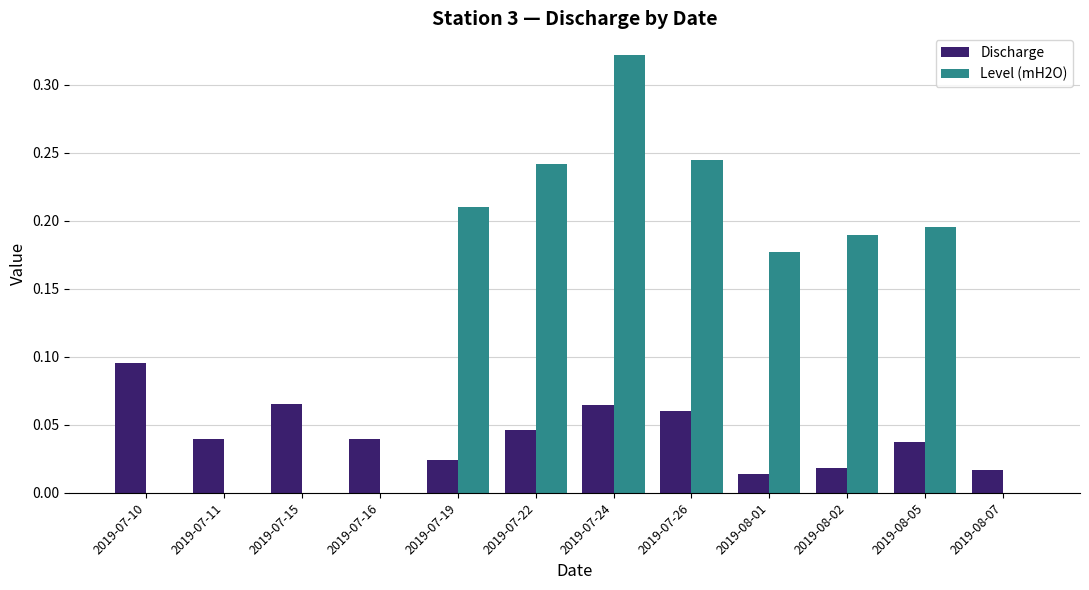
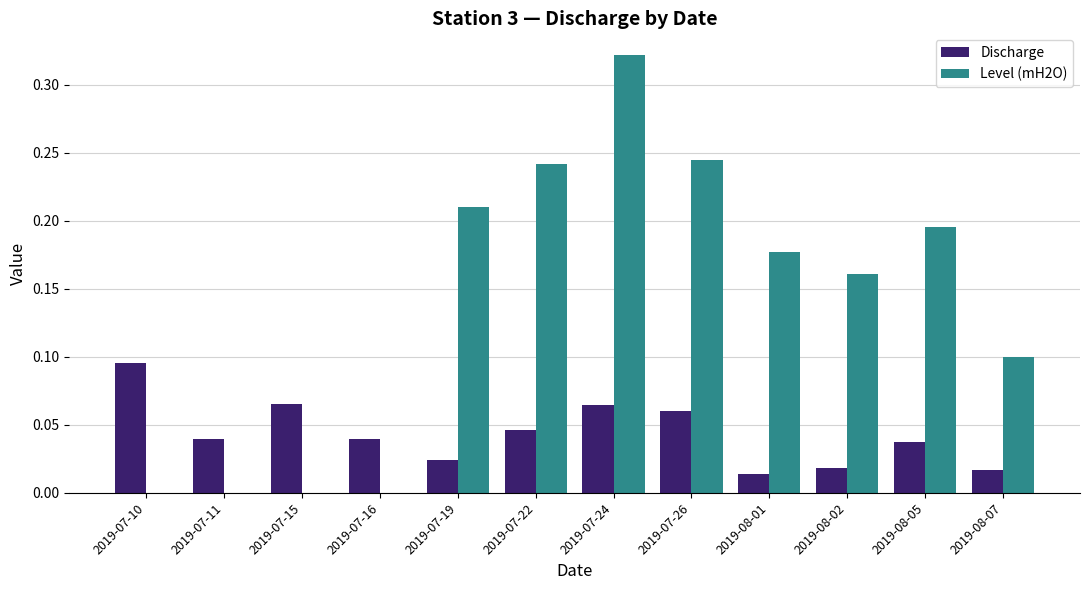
Level (mH2O), 2019-08-02: 0.189 -> 0.161
Level (mH2O), 2019-08-07: 0.0 -> 0.1
